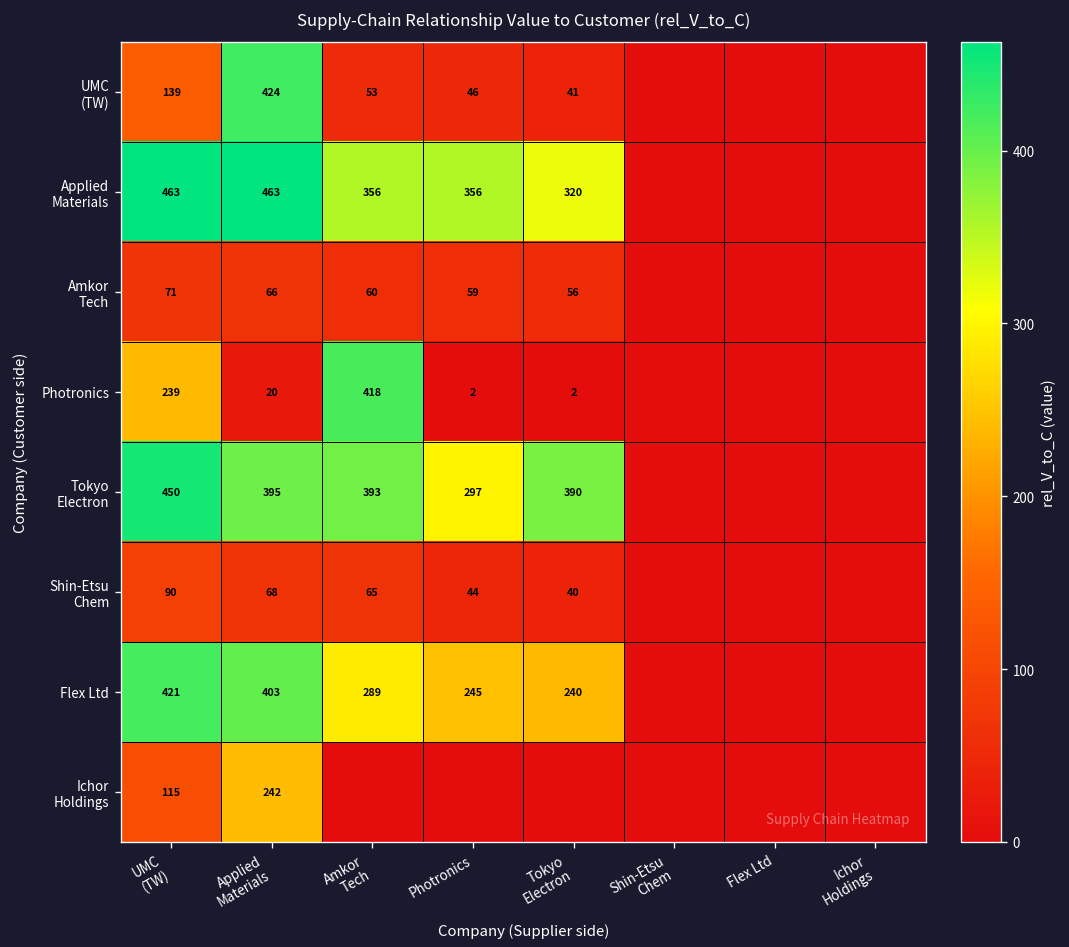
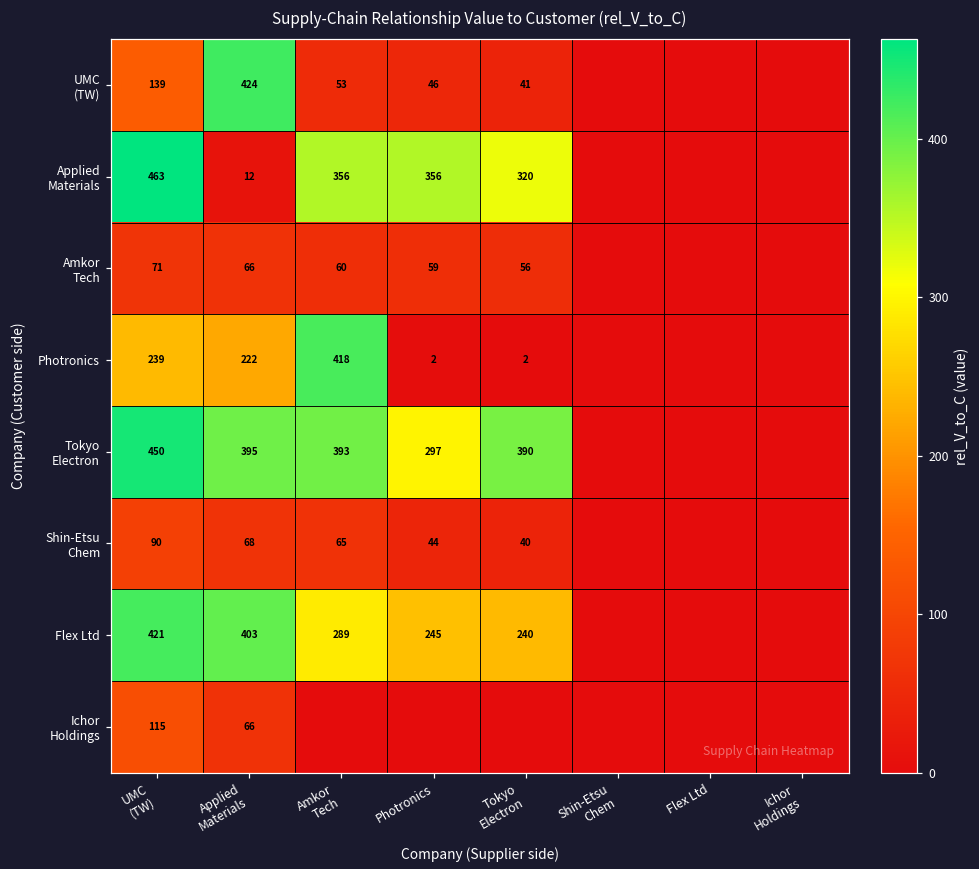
Applied Materials, Applied Materials: 463 -> 12
Photronics, Applied Materials: 20 -> 222
Ichor Holdings, Applied Materials: 242 -> 66
